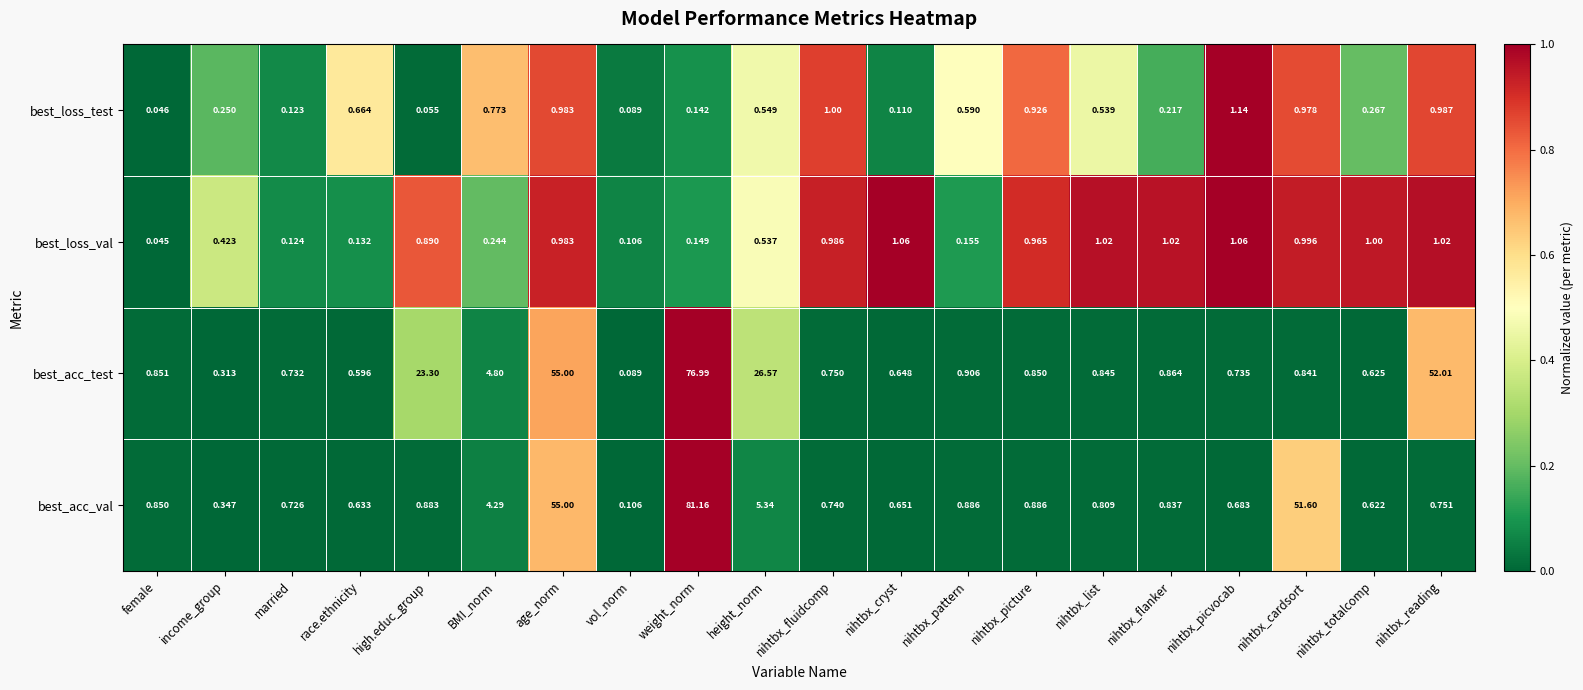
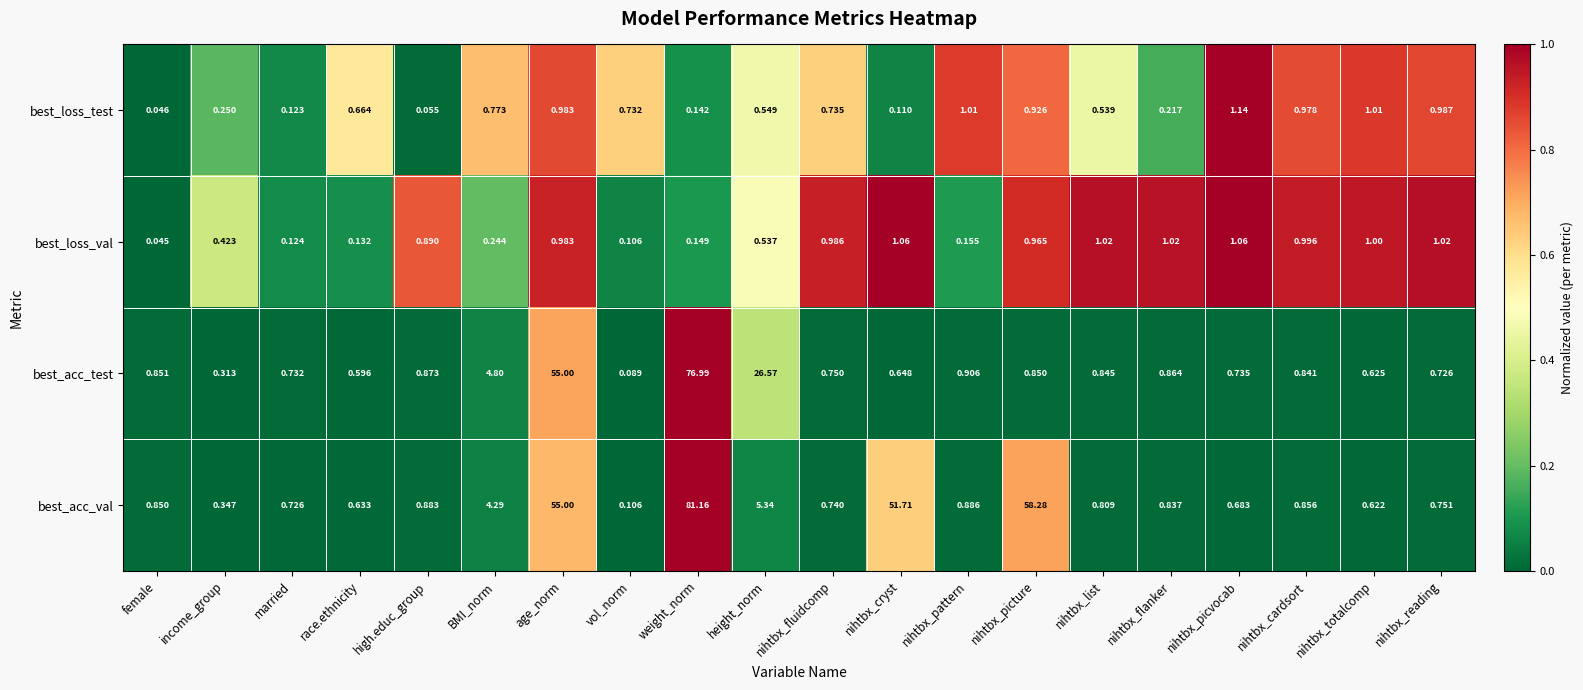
best_loss_test, vol_norm: 0.089 -> 0.732
best_loss_test, nihtbx_fluidcomp: 1.00 -> 0.735
best_loss_test, nihtbx_pattern: 0.590 -> 1.01
best_loss_test, nihtbx_totalcomp: 0.267 -> 1.01
best_acc_test, high.educ_group: 23.30 -> 0.873
best_acc_test, nihtbx_reading: 52.01 -> 0.726
best_acc_val, nihtbx_cryst: 0.651 -> 51.71
best_acc_val, nihtbx_picture: 0.886 -> 58.28
best_acc_val, nihtbx_cardsort: 51.60 -> 0.856
